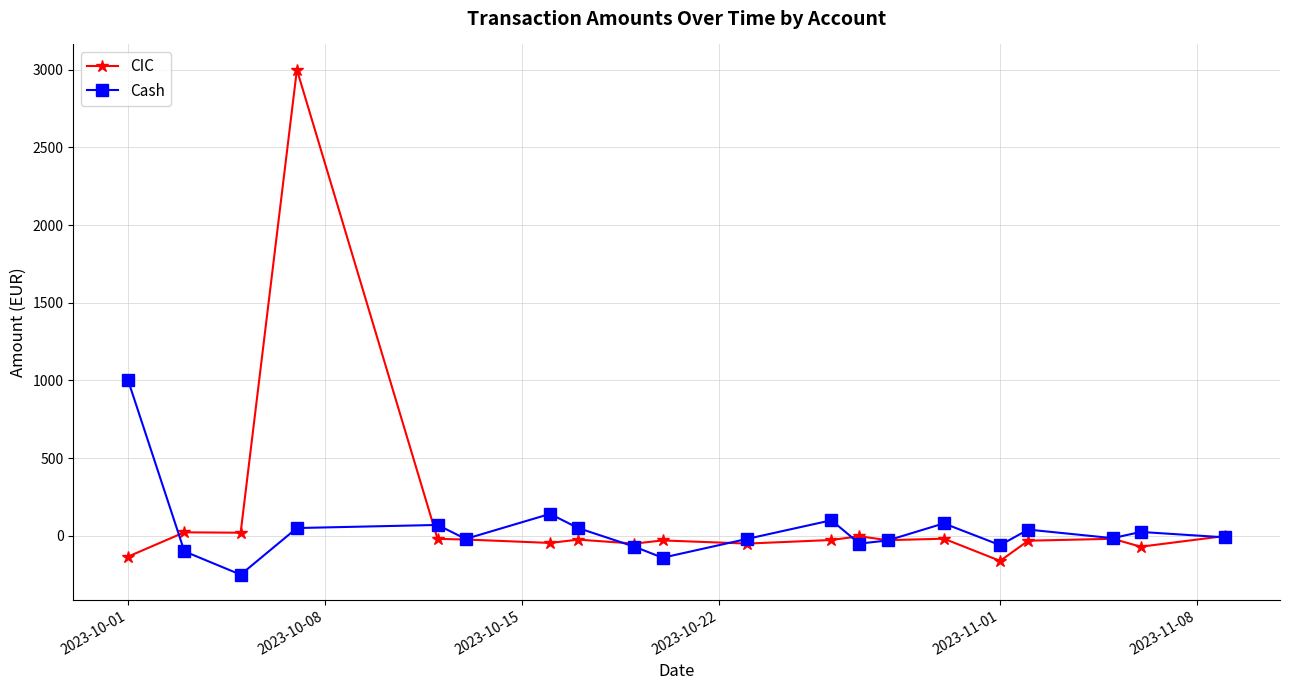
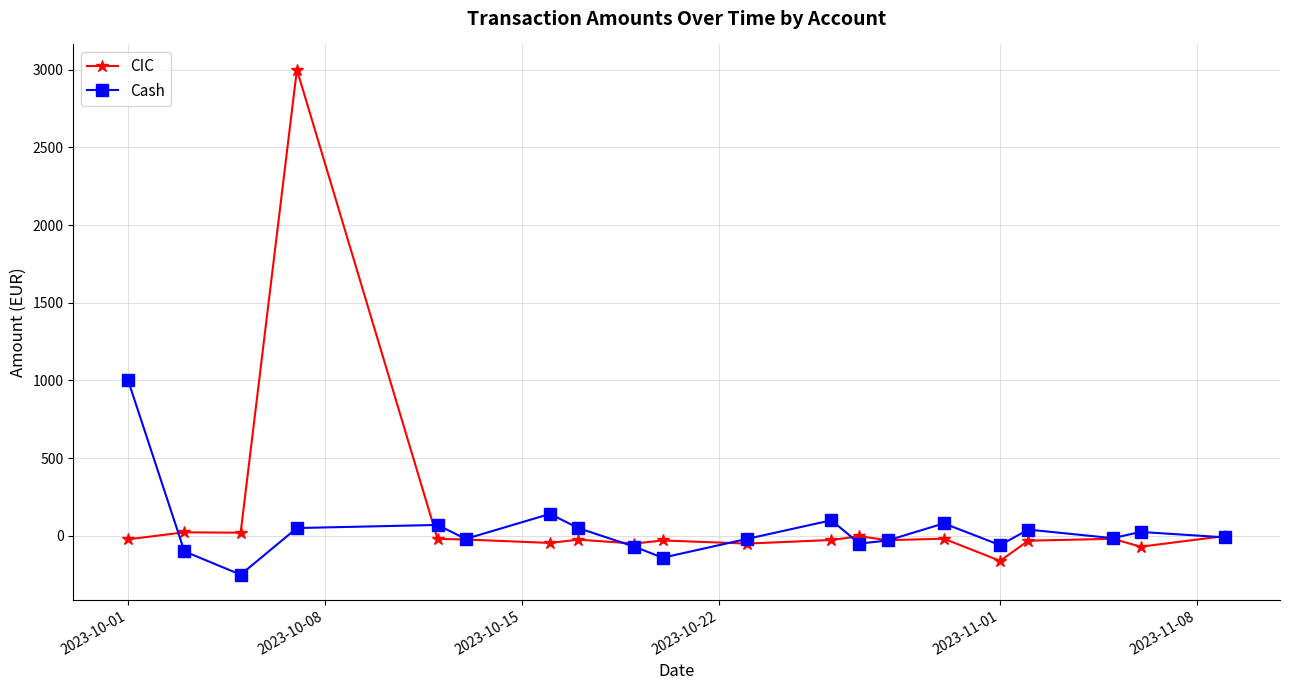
CIC, 2023-10-01: -130 -> -20
